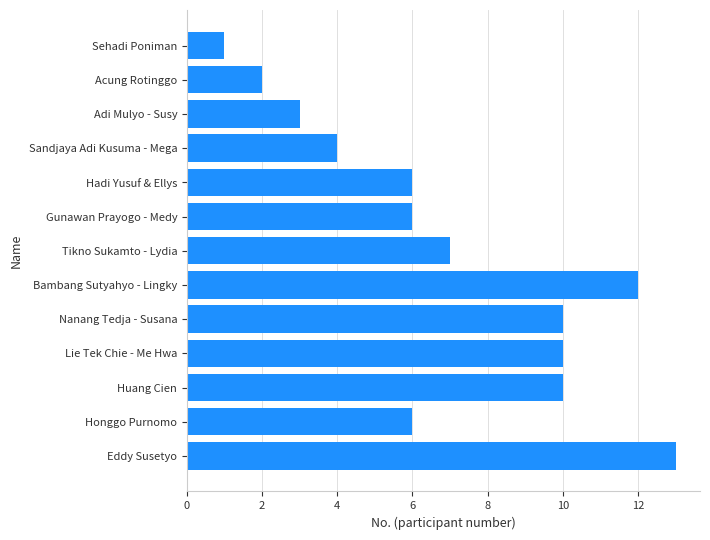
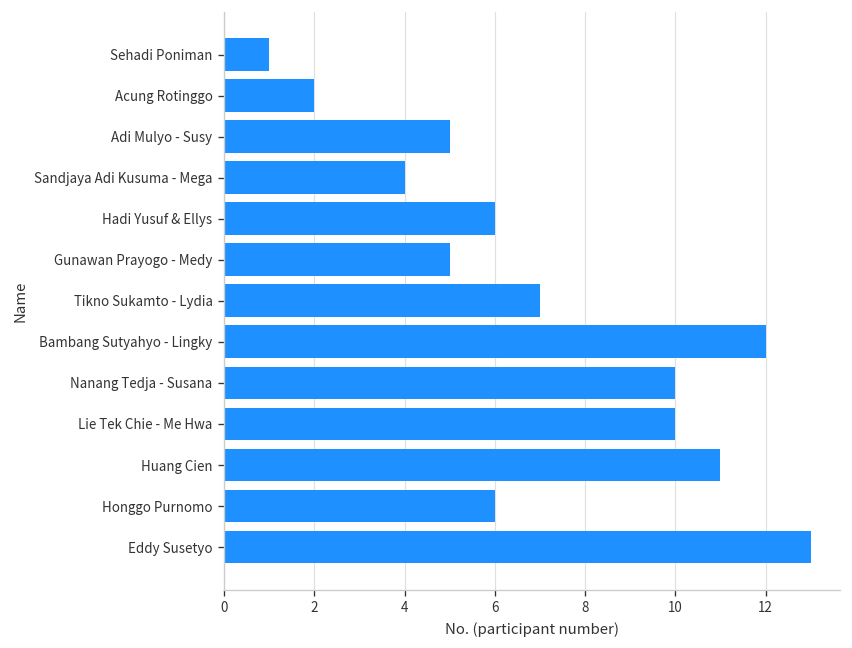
Adi Mulyo - Susy: 3 -> 5
Gunawan Prayogo - Medy: 6 -> 5
Huang Cien: 10 -> 11
